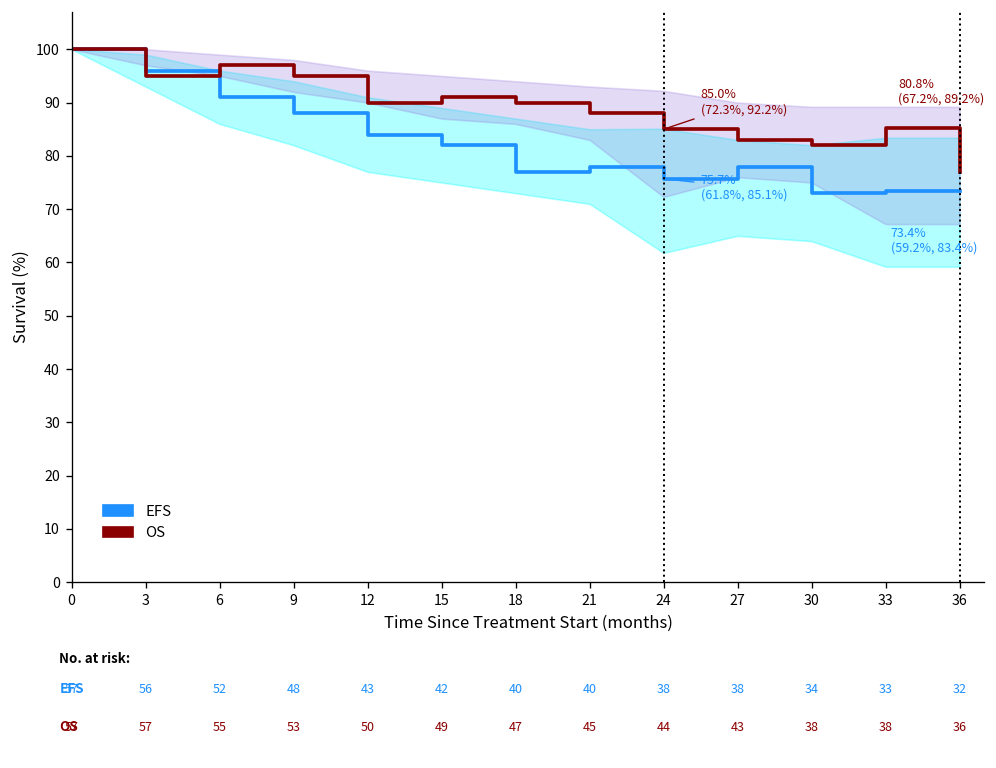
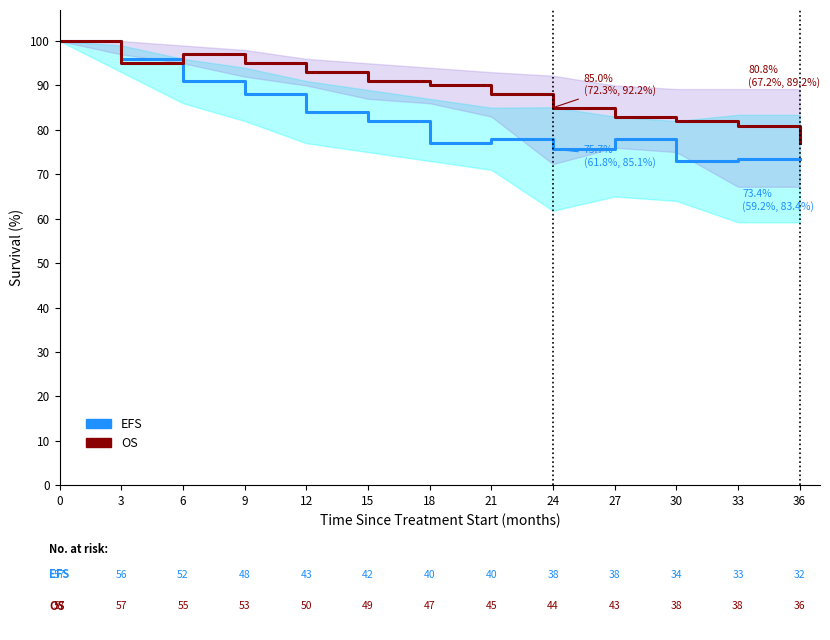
OS, 12: 90 -> 93
OS, 33: 85 -> 81
